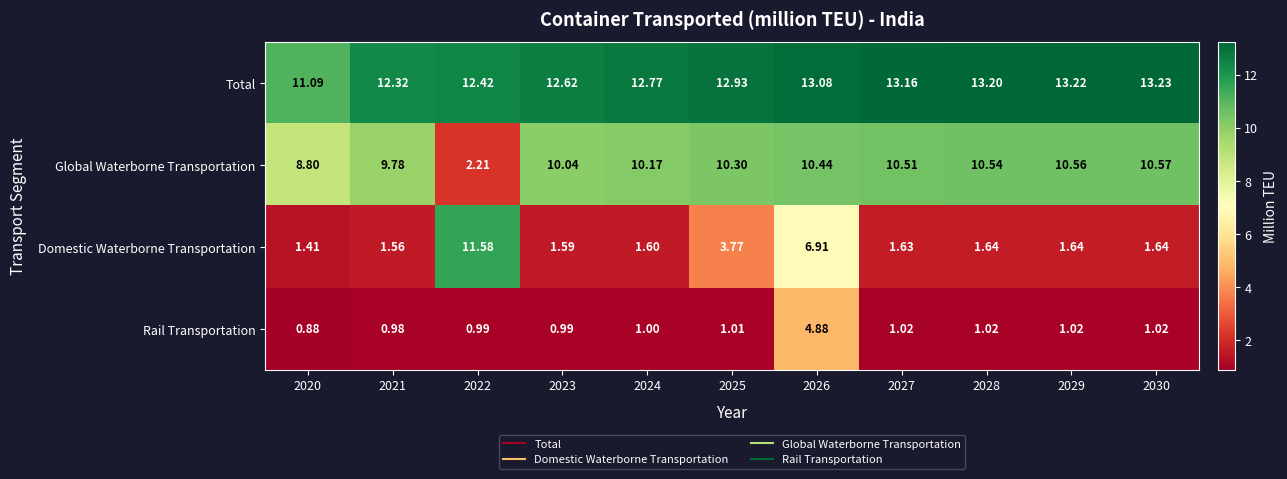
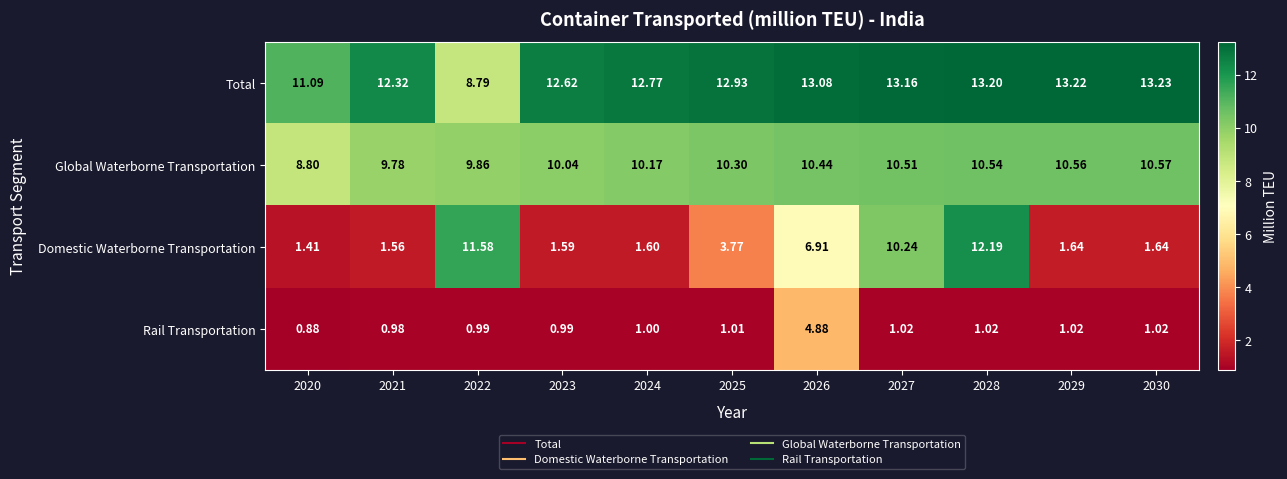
Total, 2022: 12.42 -> 8.79
Global Waterborne Transportation, 2022: 2.21 -> 9.86
Domestic Waterborne Transportation, 2027: 1.63 -> 10.24
Domestic Waterborne Transportation, 2028: 1.64 -> 12.19
